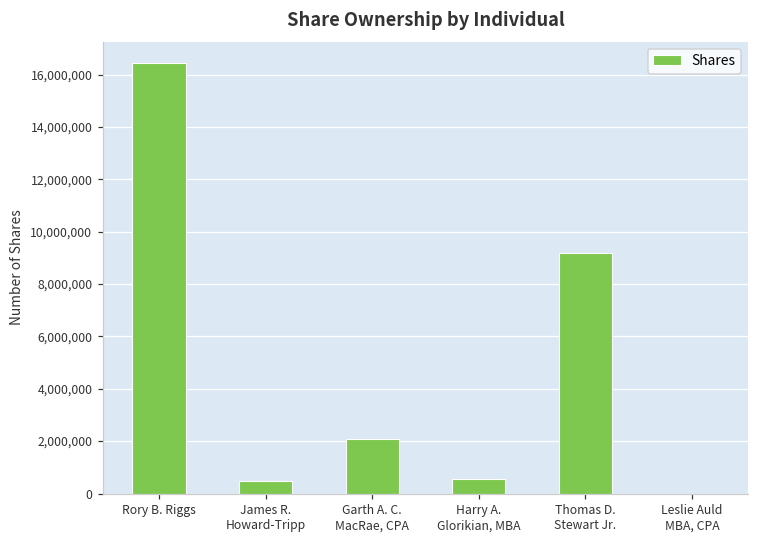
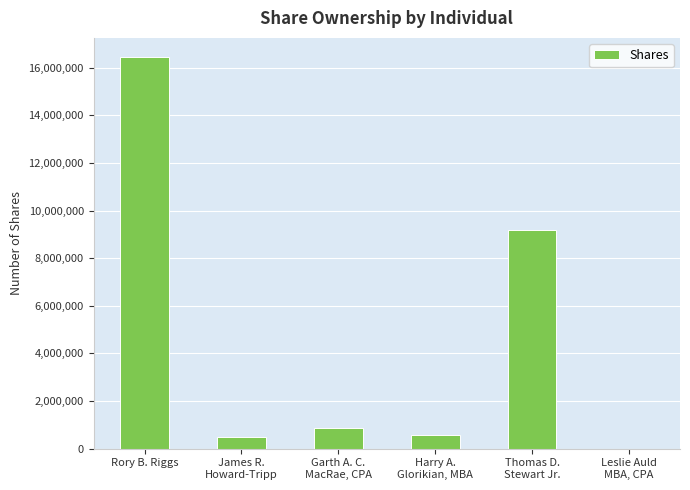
Garth A. C. MacRae, CPA: 2,100,000 -> 900,000
